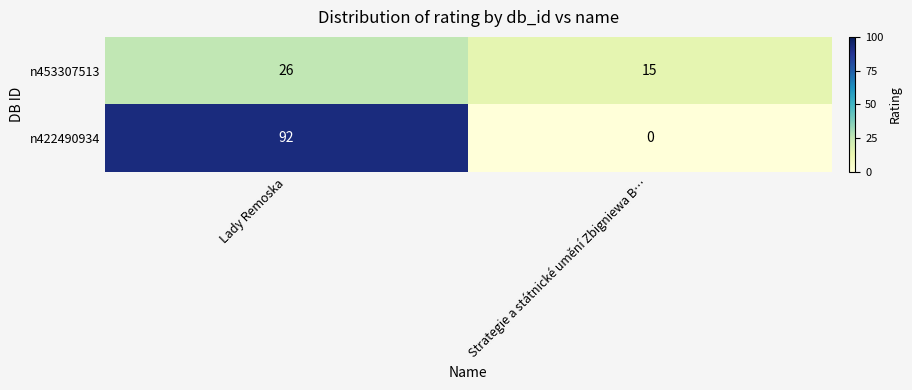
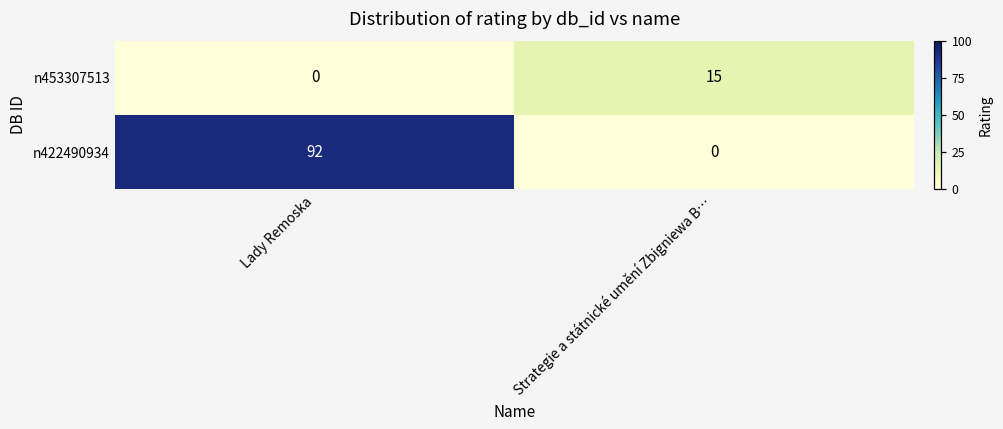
n453307513, Lady Remoska: 26 -> 0
